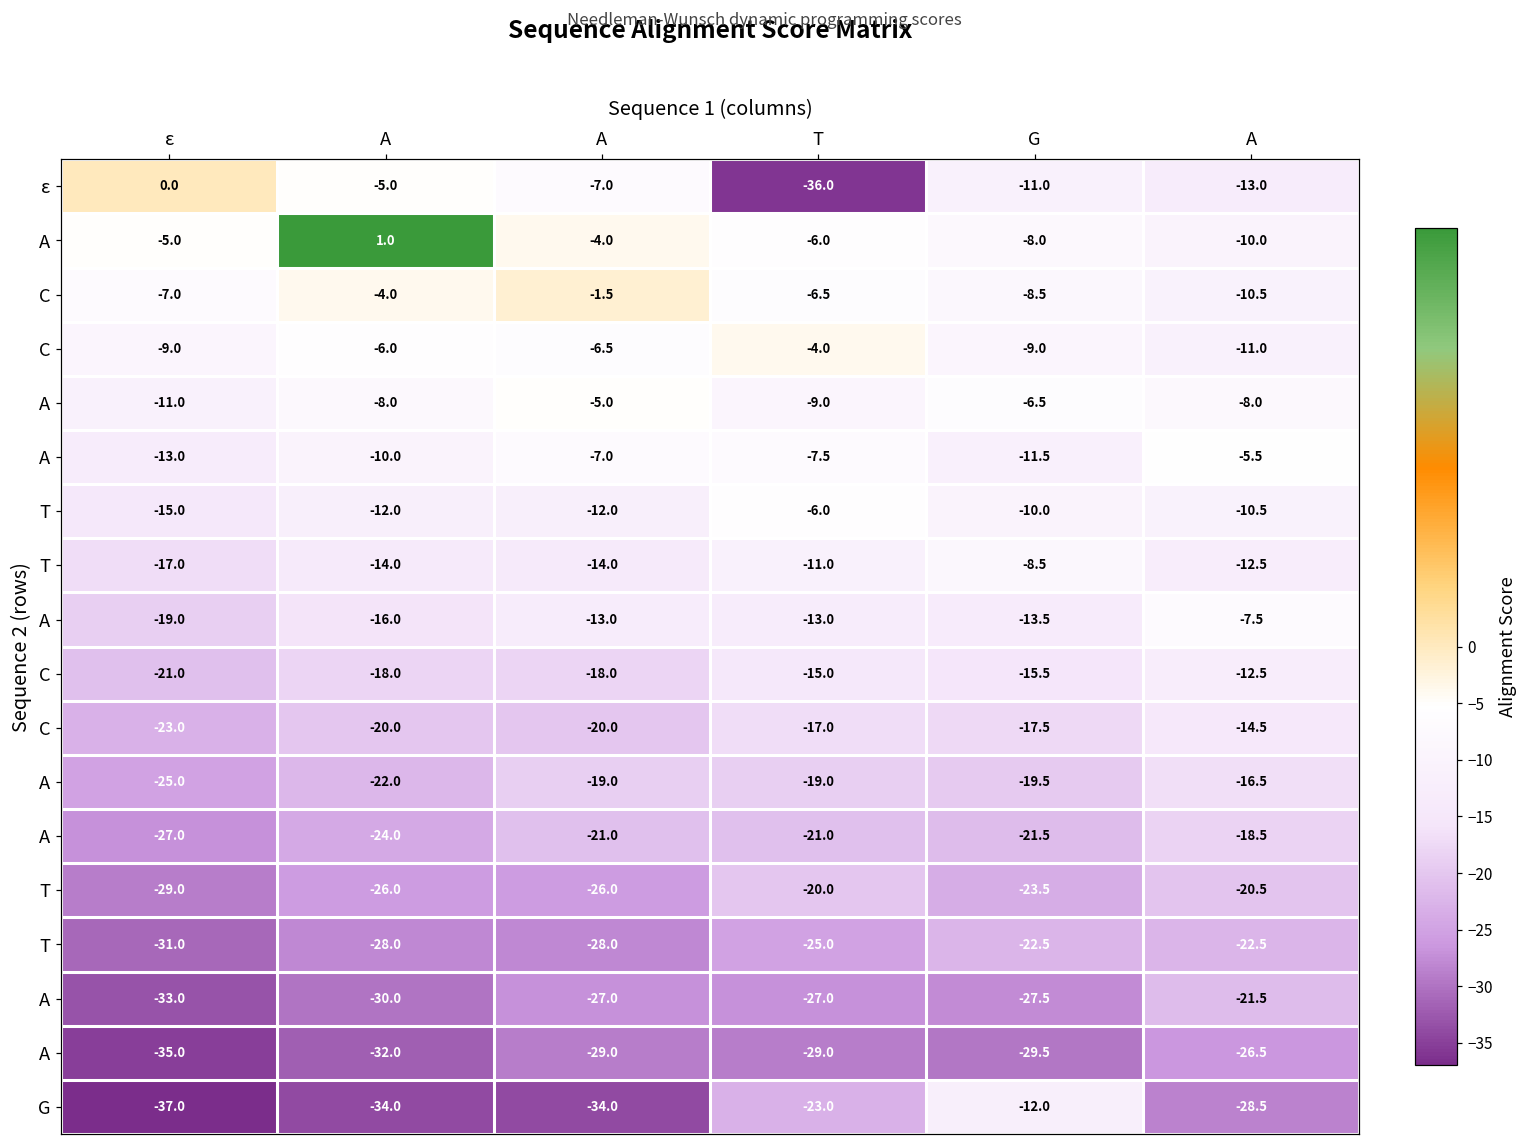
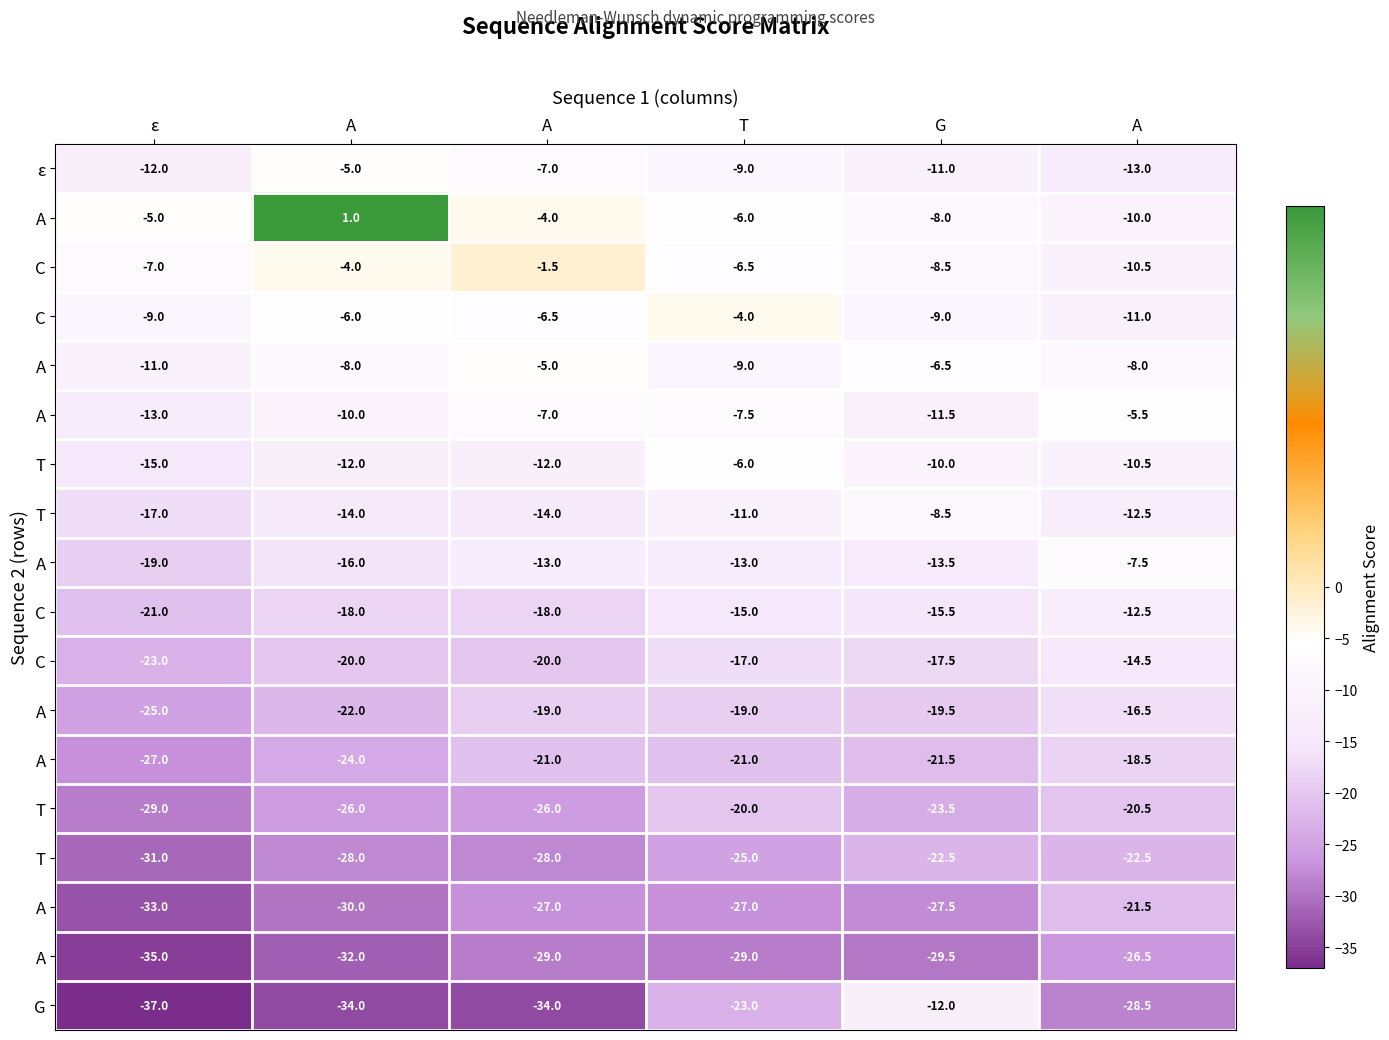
ε, ε: 0.0 -> -12.0
ε, T: -36.0 -> -9.0
